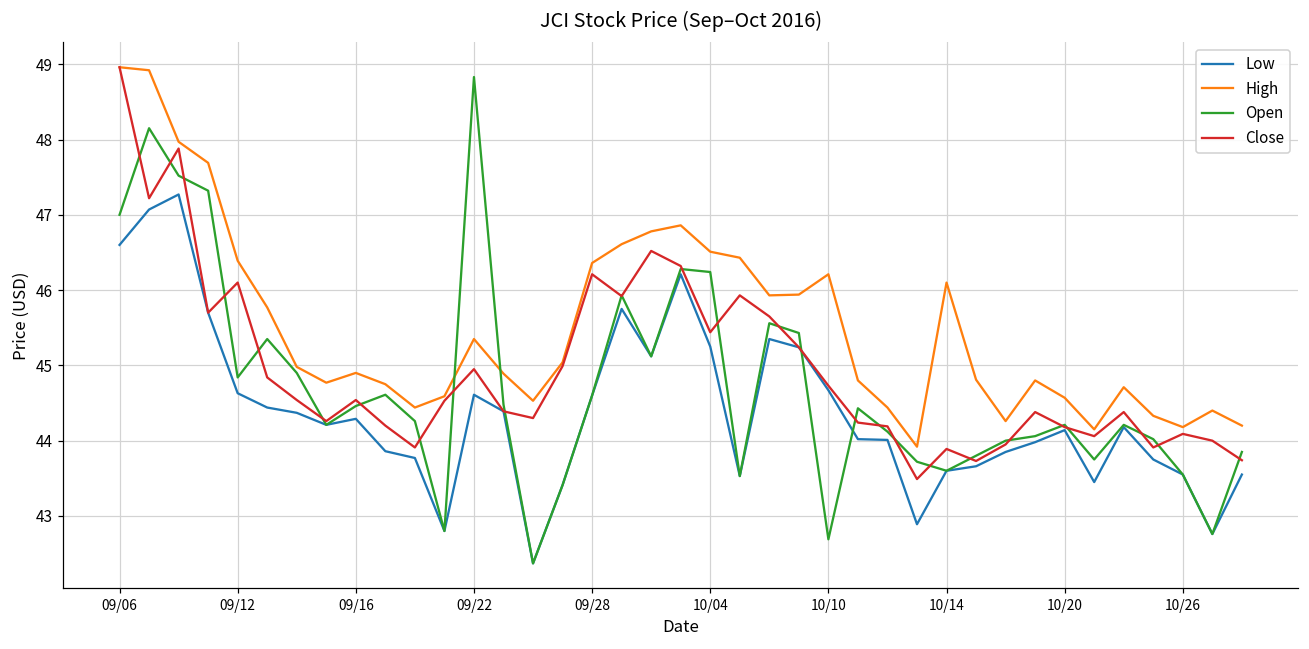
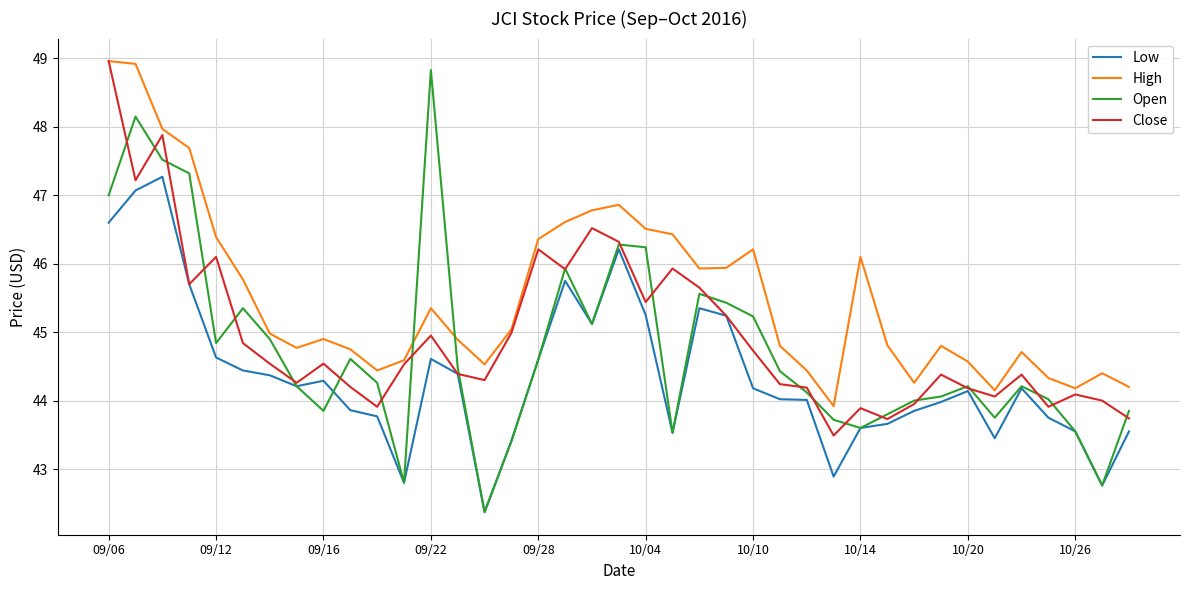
Open, 09/16: 44.5 -> 43.9
Low, 10/10: 44.7 -> 44.2
Open, 10/10: 42.7 -> 45.2
